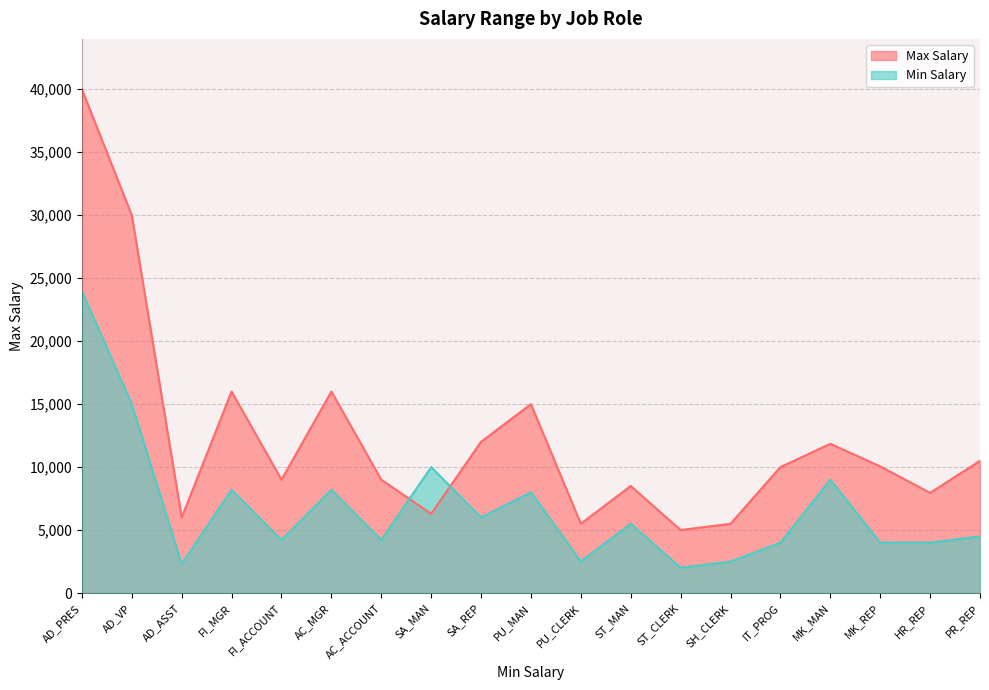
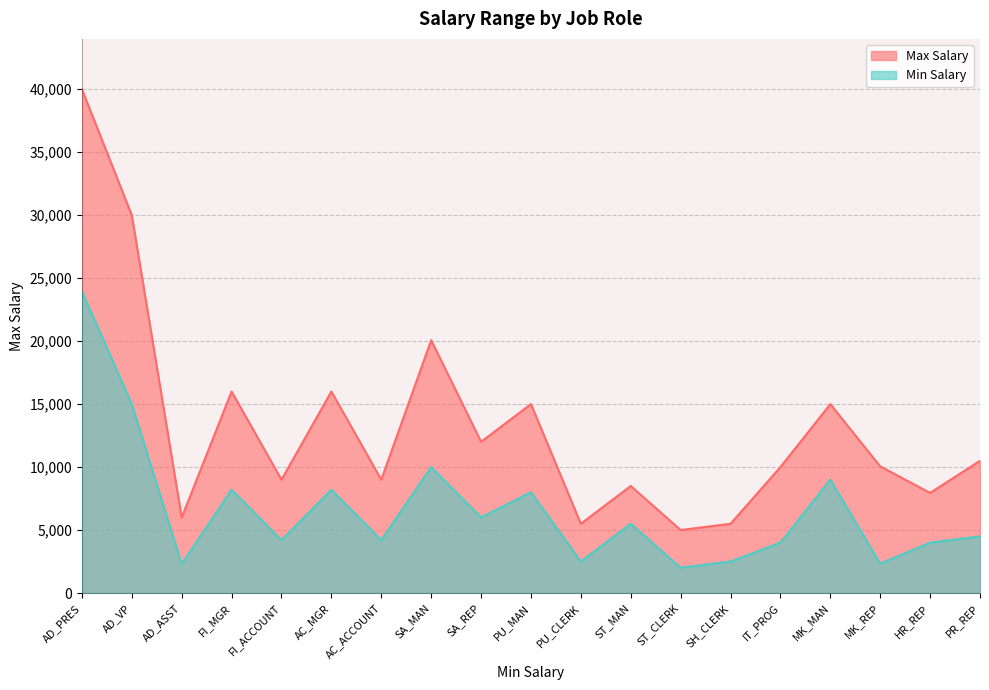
Max Salary, SA_MAN: 6,300 -> 20,100
Max Salary, MK_MAN: 11,800 -> 15,000
Min Salary, MK_REP: 4,000 -> 2,300
